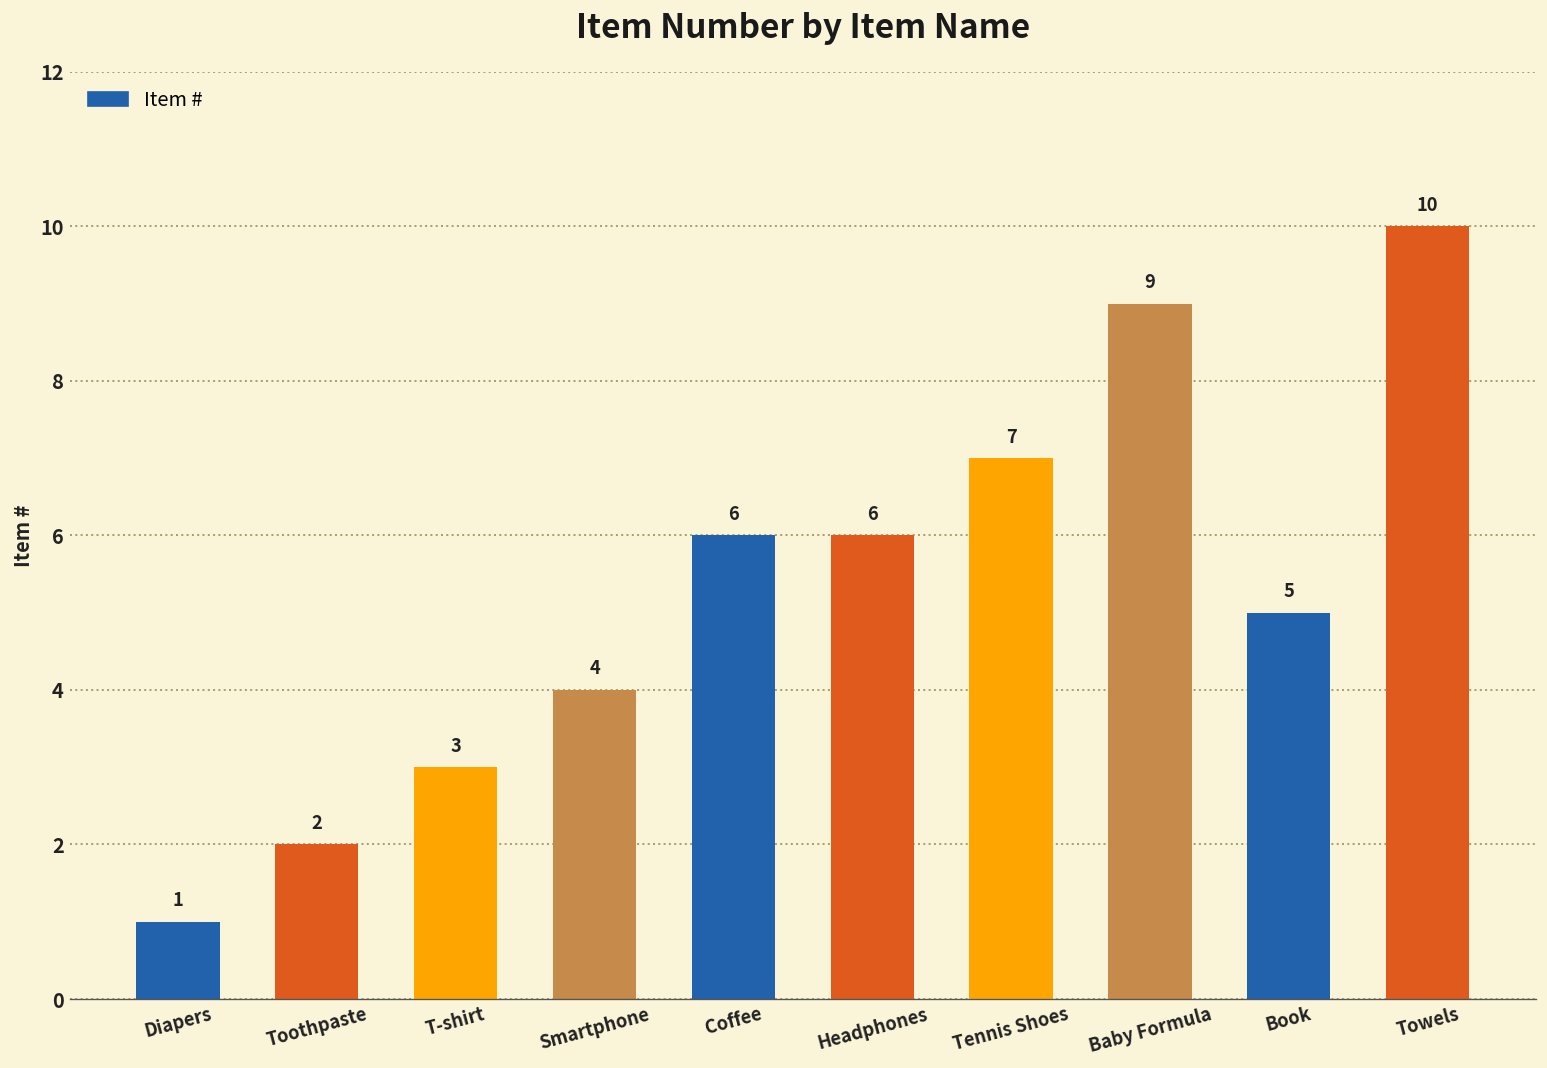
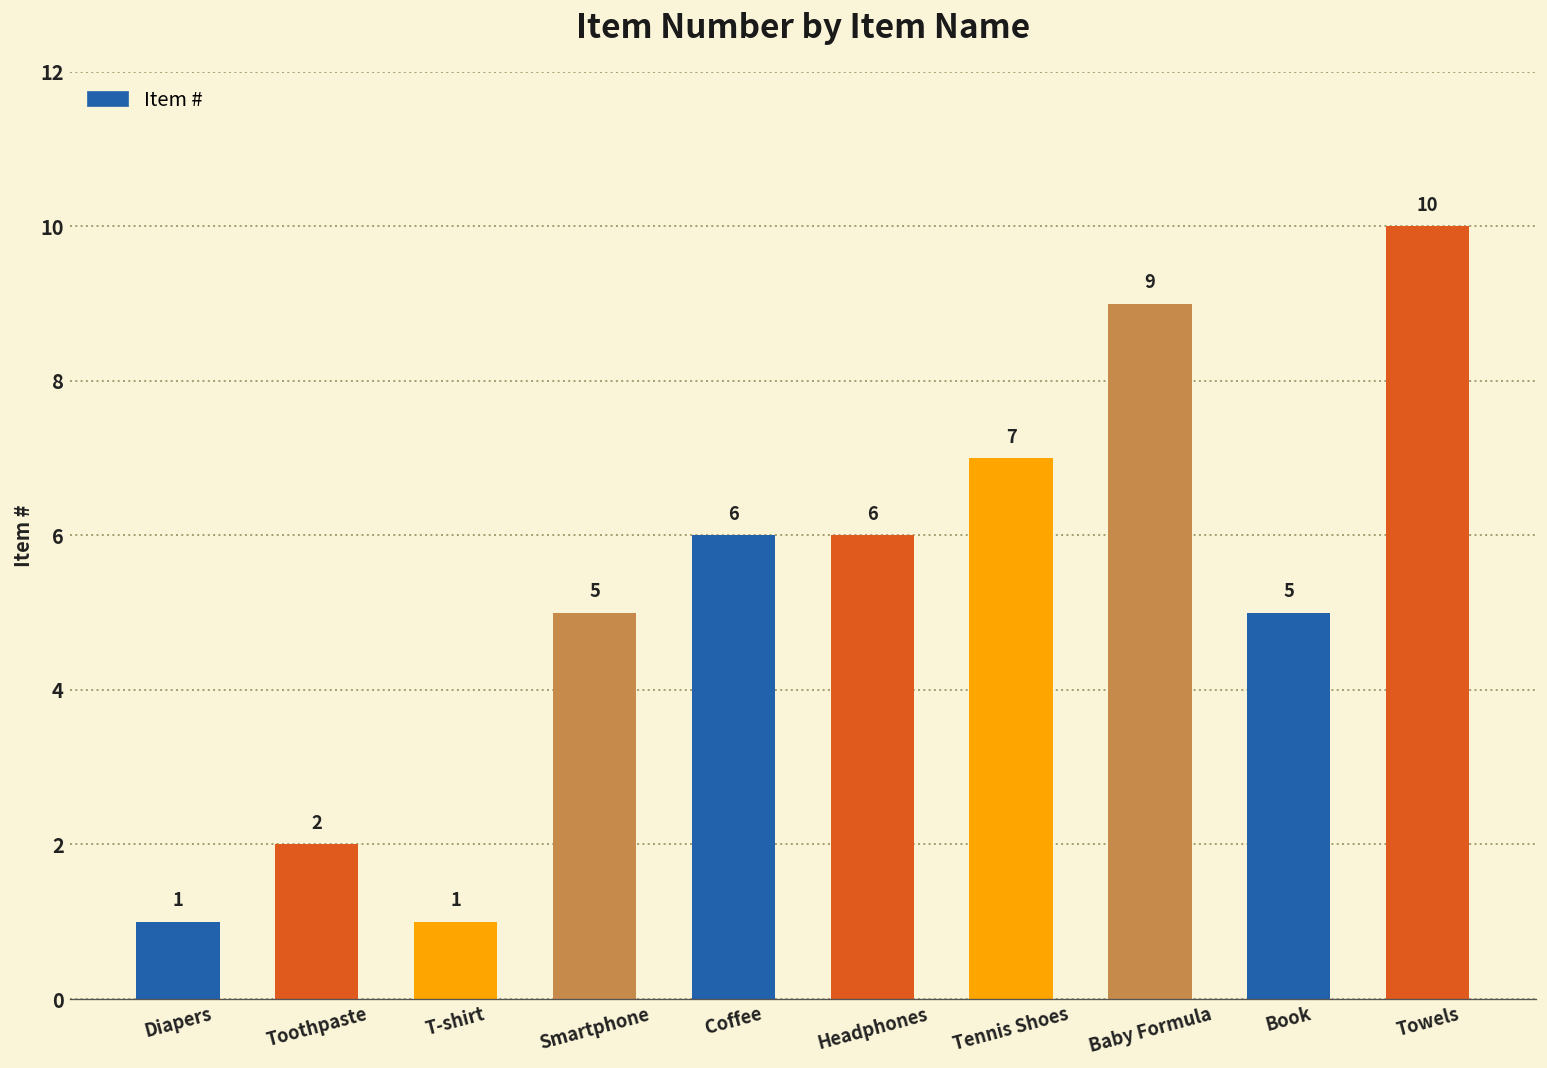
T-shirt: 3 -> 1
Smartphone: 4 -> 5
